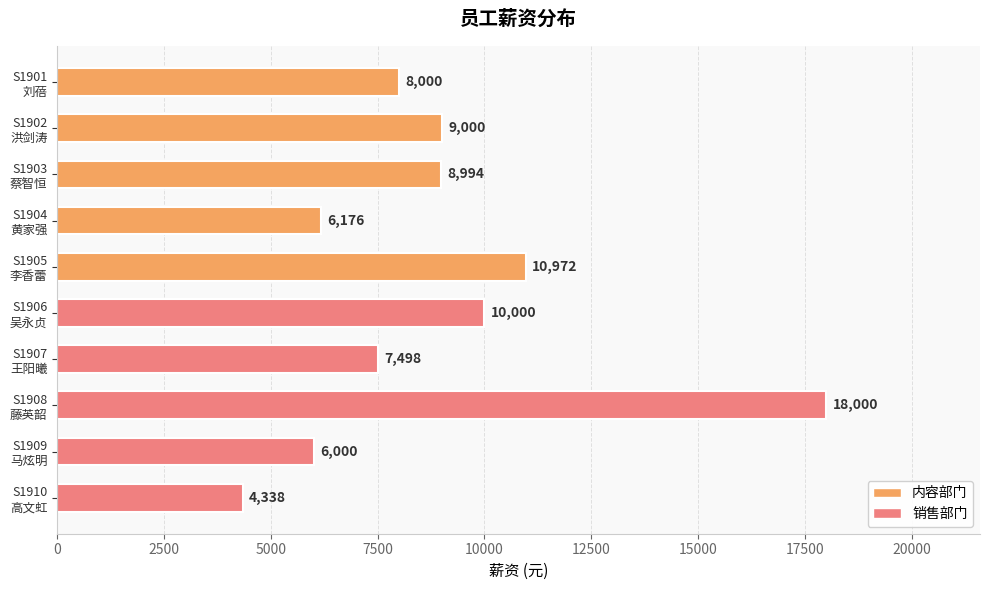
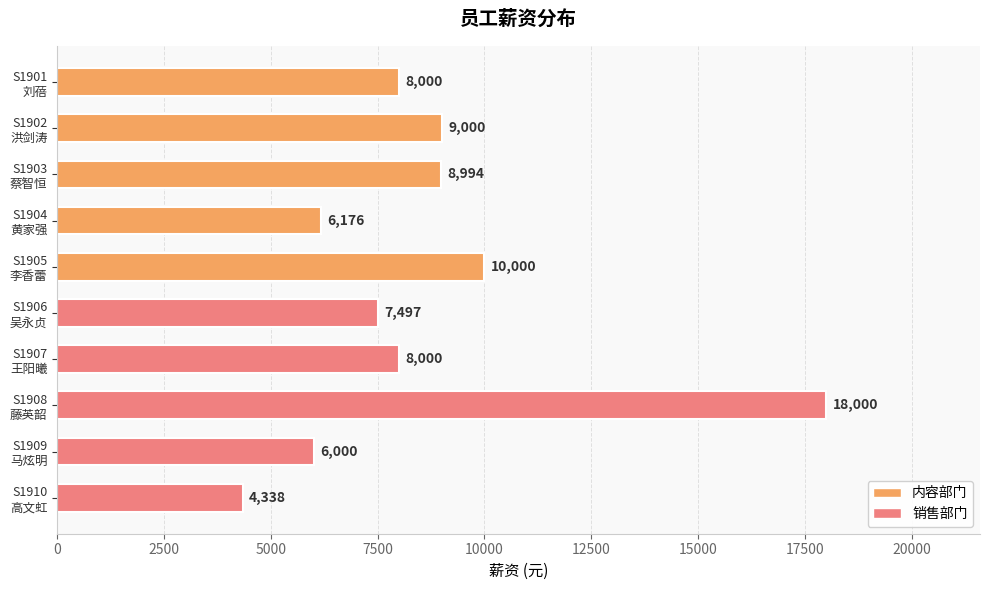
S1905 李香蕾: 10,972 -> 10,000
S1906 吴永贞: 10,000 -> 7,497
S1907 王阳曦: 7,498 -> 8,000
